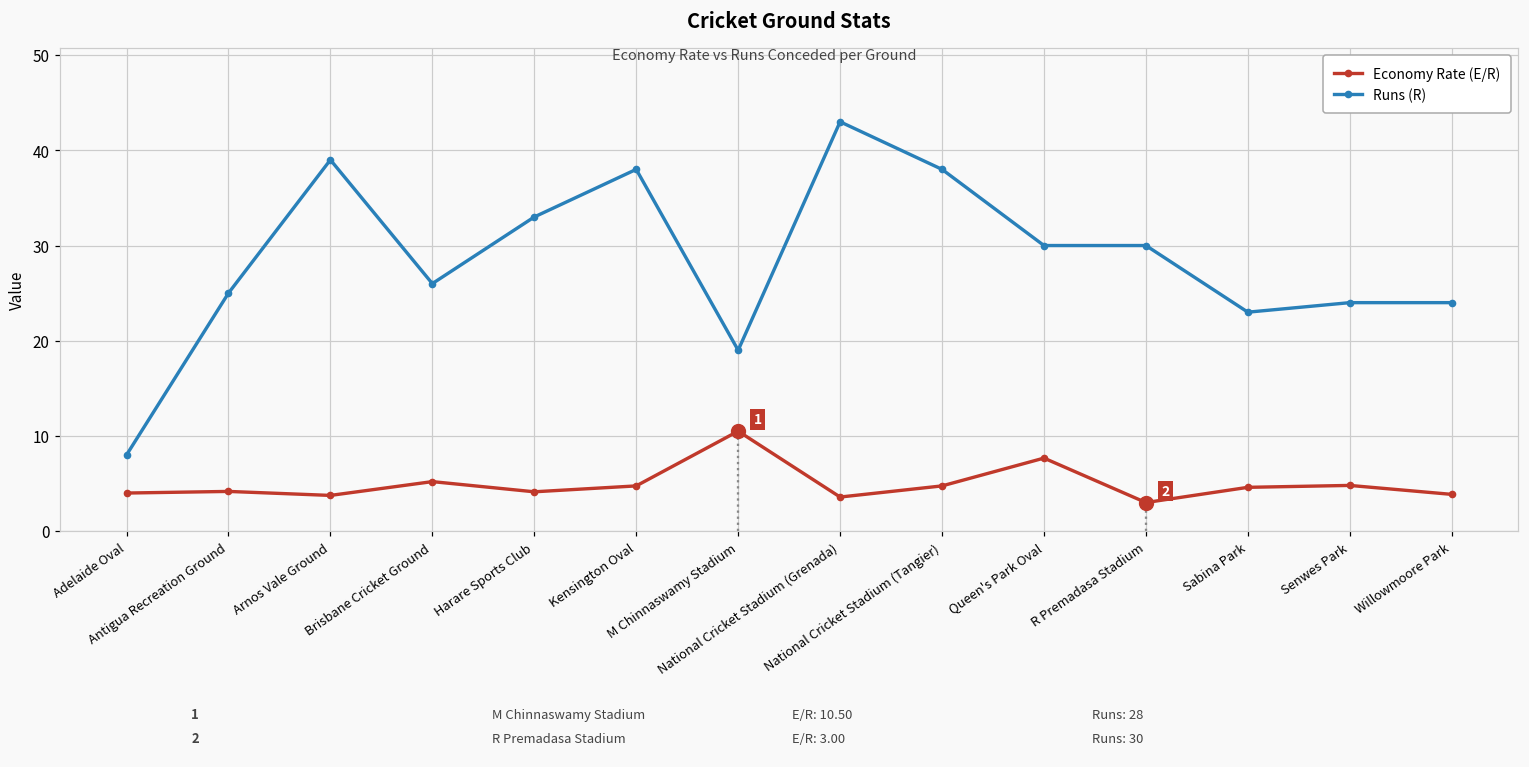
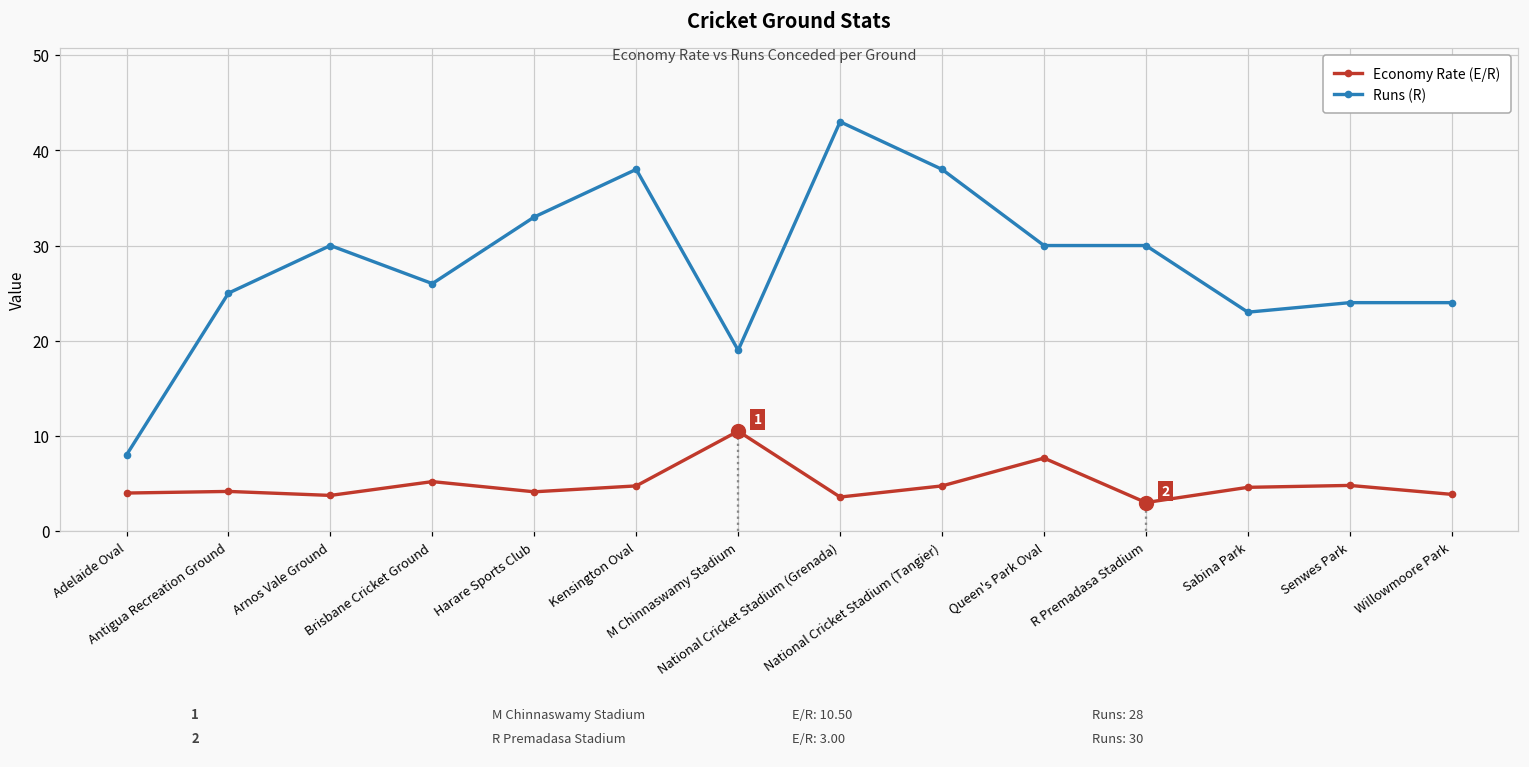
Runs (R), Arnos Vale Ground: 39 -> 30
